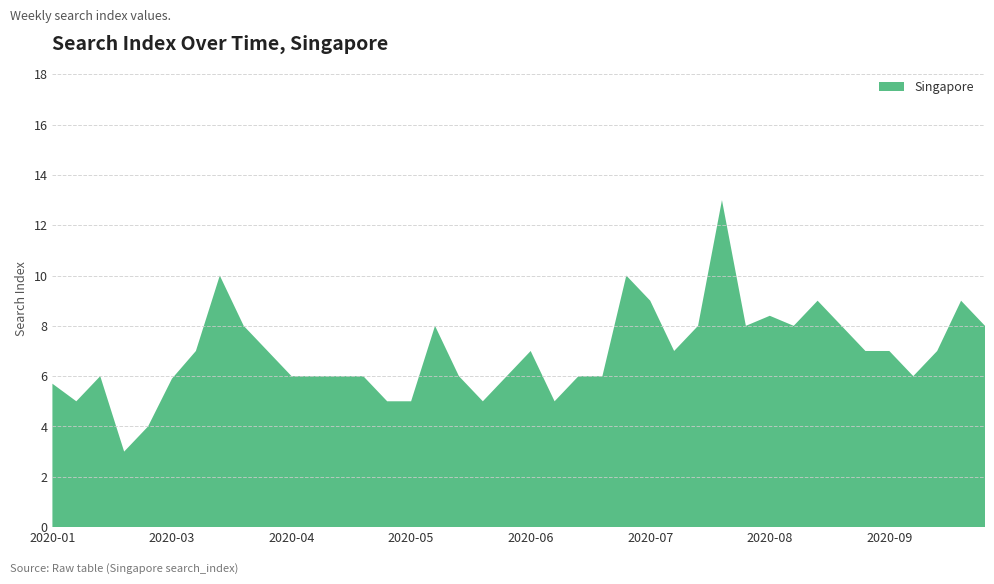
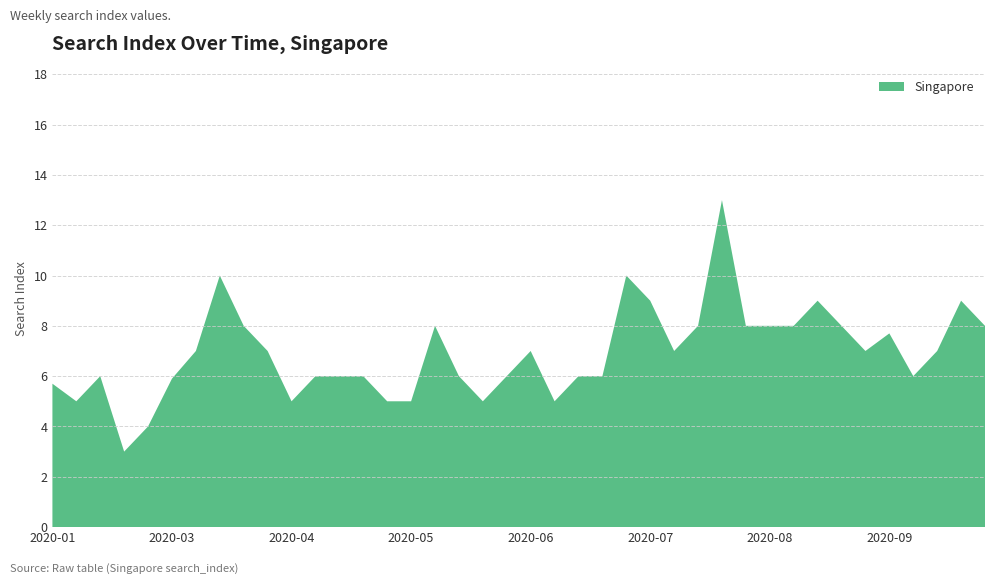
2020-04: 6 -> 5
2020-08: 8.4 -> 8.0
2020-09: 7.0 -> 7.7
